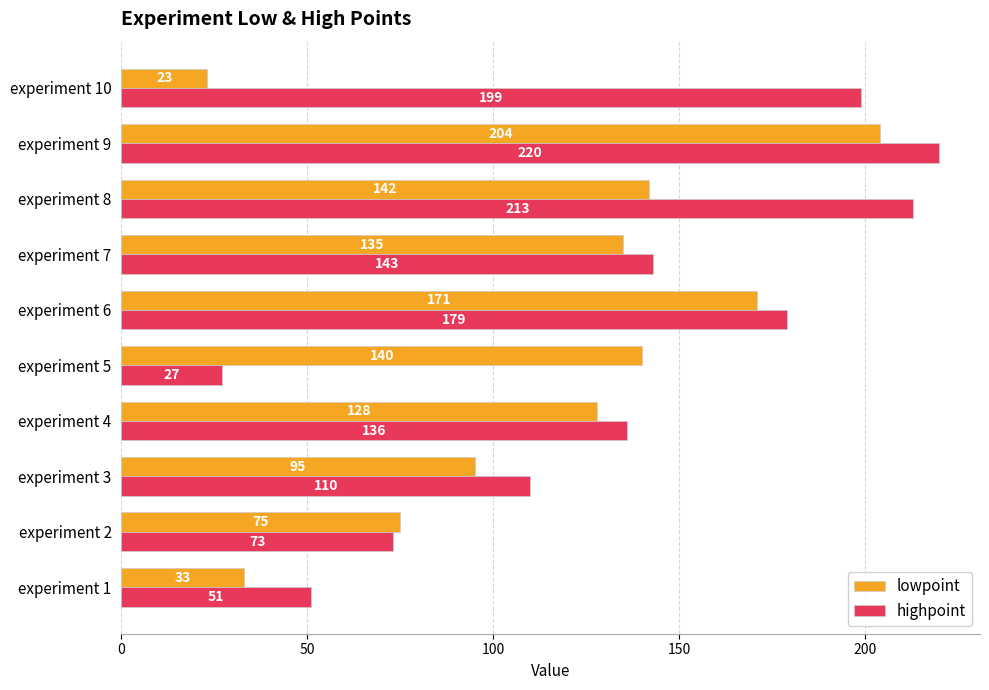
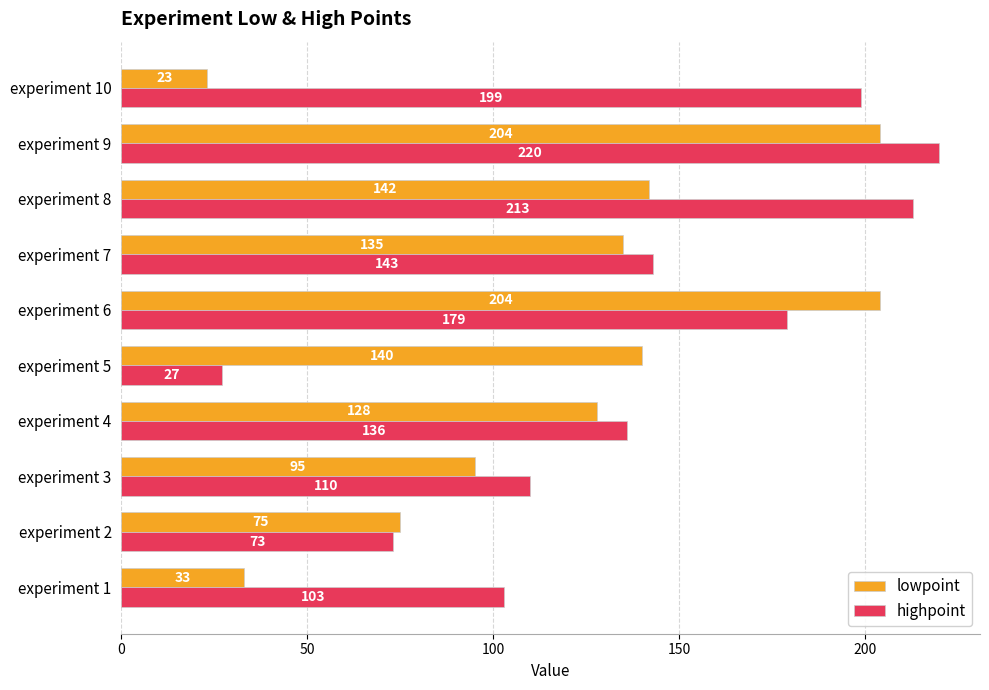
lowpoint, experiment 6: 171 -> 204
highpoint, experiment 1: 51 -> 103
